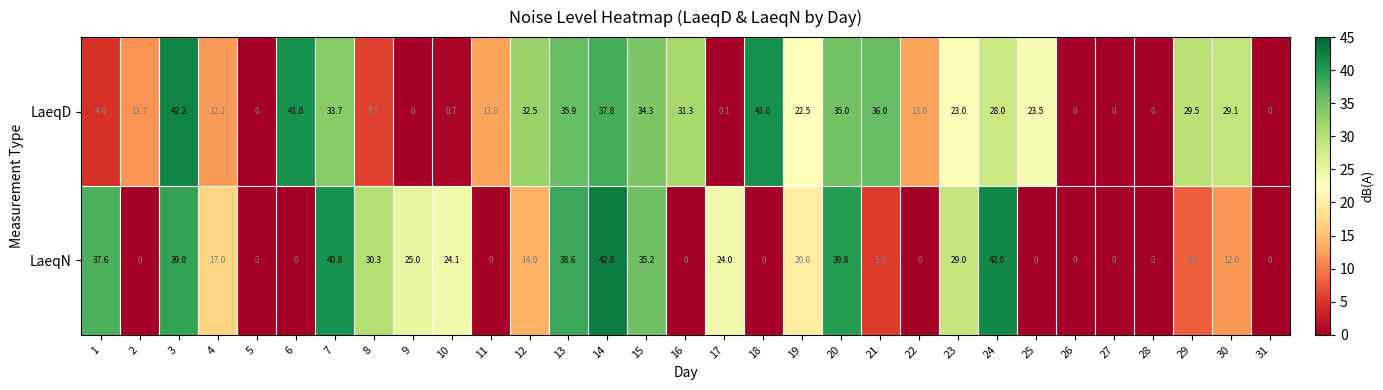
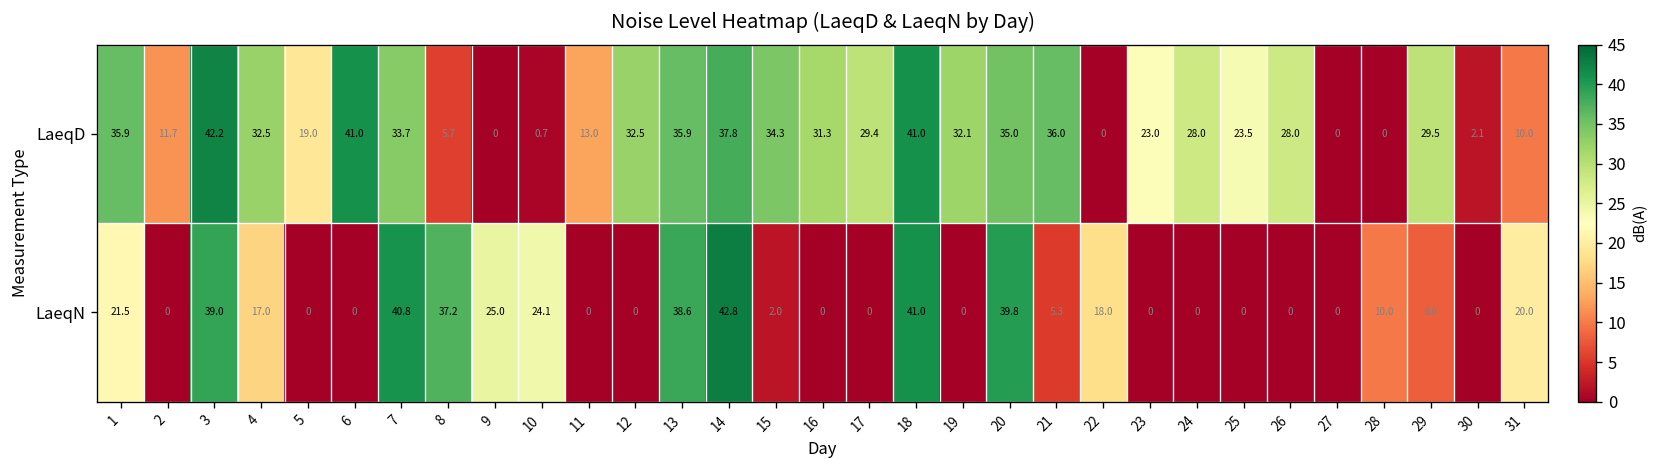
LaeqD, 1: 4.6 -> 35.9
LaeqD, 4: 12.2 -> 32.5
LaeqD, 5: 0 -> 19.0
LaeqD, 17: 0.1 -> 29.4
LaeqD, 19: 22.5 -> 32.1
LaeqD, 22: 13.0 -> 0
LaeqD, 26: 0 -> 28.0
LaeqD, 30: 29.1 -> 2.1
LaeqD, 31: 0 -> 10.0
LaeqN, 1: 37.6 -> 21.5
LaeqN, 8: 30.3 -> 37.2
LaeqN, 12: 14.0 -> 0
LaeqN, 15: 35.2 -> 2.0
LaeqN, 17: 24.0 -> 0
LaeqN, 18: 0 -> 41.0
LaeqN, 19: 20.0 -> 0
LaeqN, 22: 0 -> 18.0
LaeqN, 23: 29.0 -> 0
LaeqN, 24: 42.0 -> 0
LaeqN, 28: 0 -> 10.0
LaeqN, 30: 12.0 -> 0
LaeqN, 31: 0 -> 20.0
